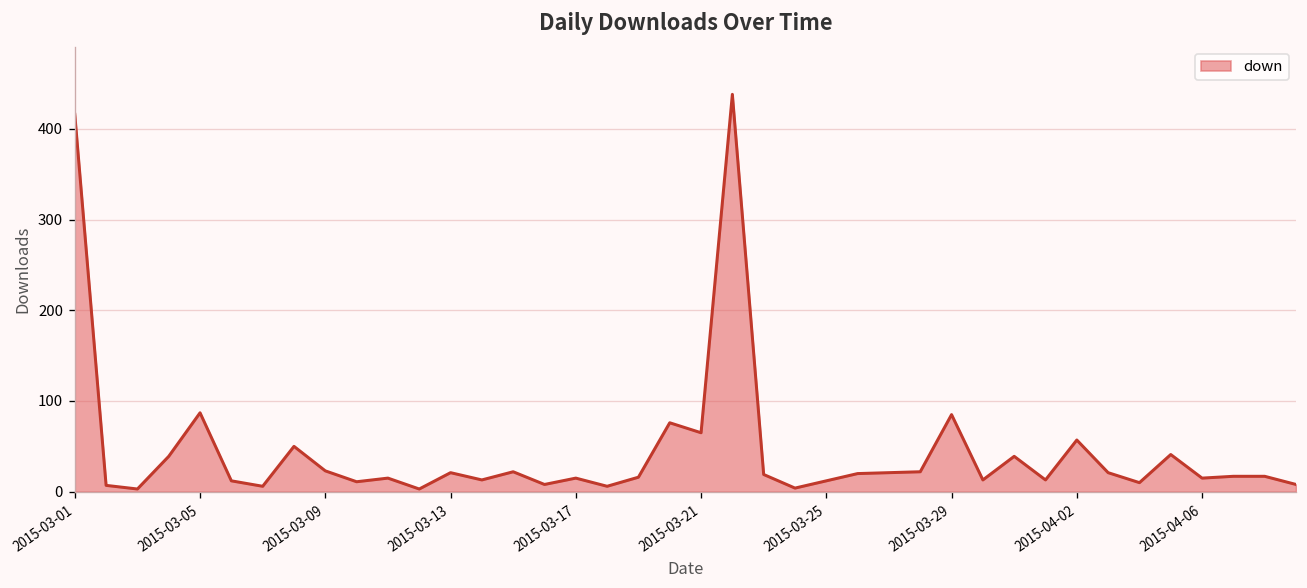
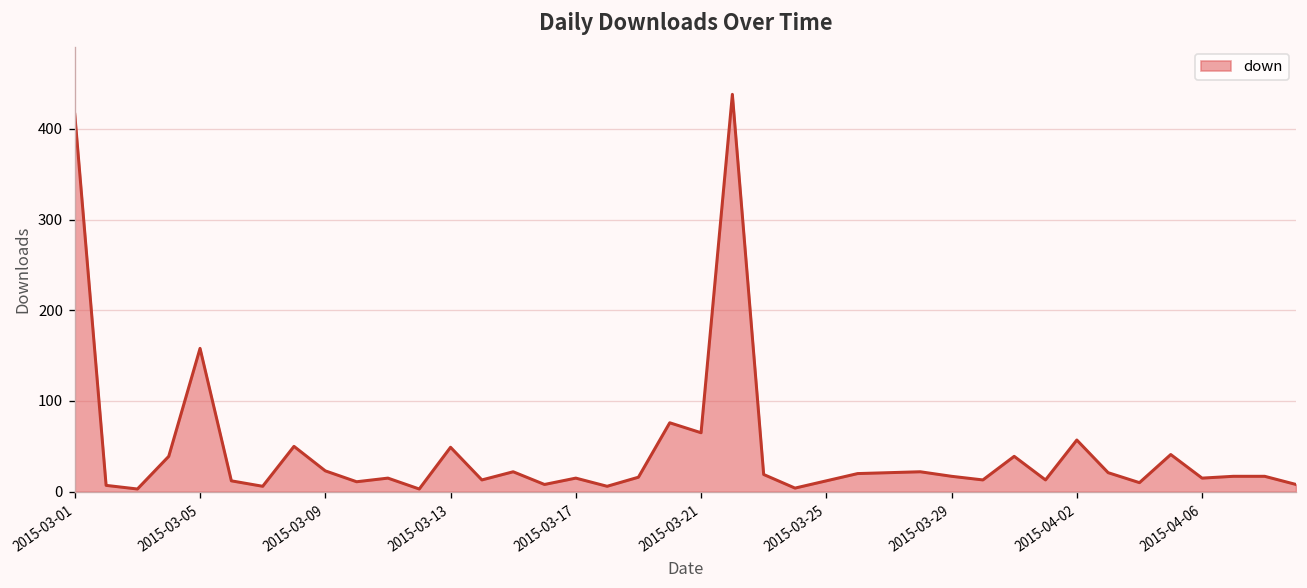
2015-03-05: 90 -> 160
2015-03-13: 20 -> 50
2015-03-29: 90 -> 20
